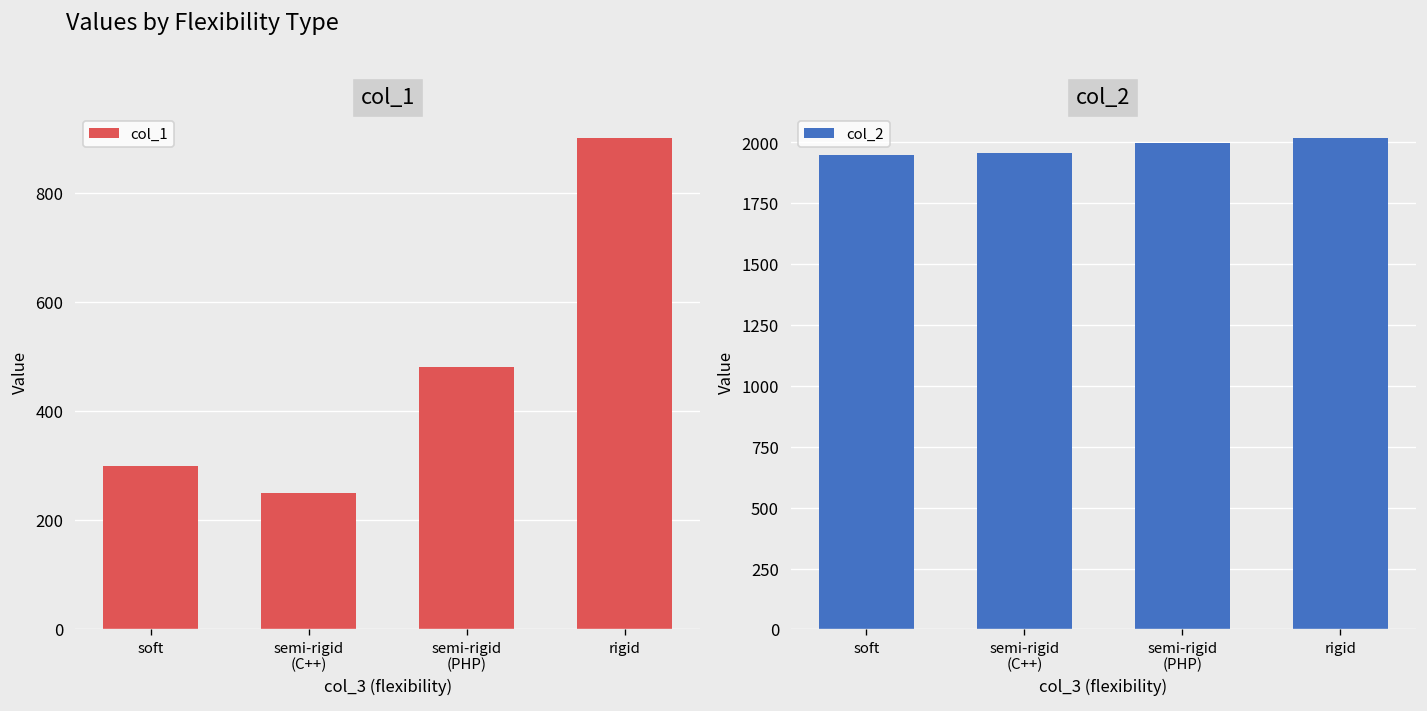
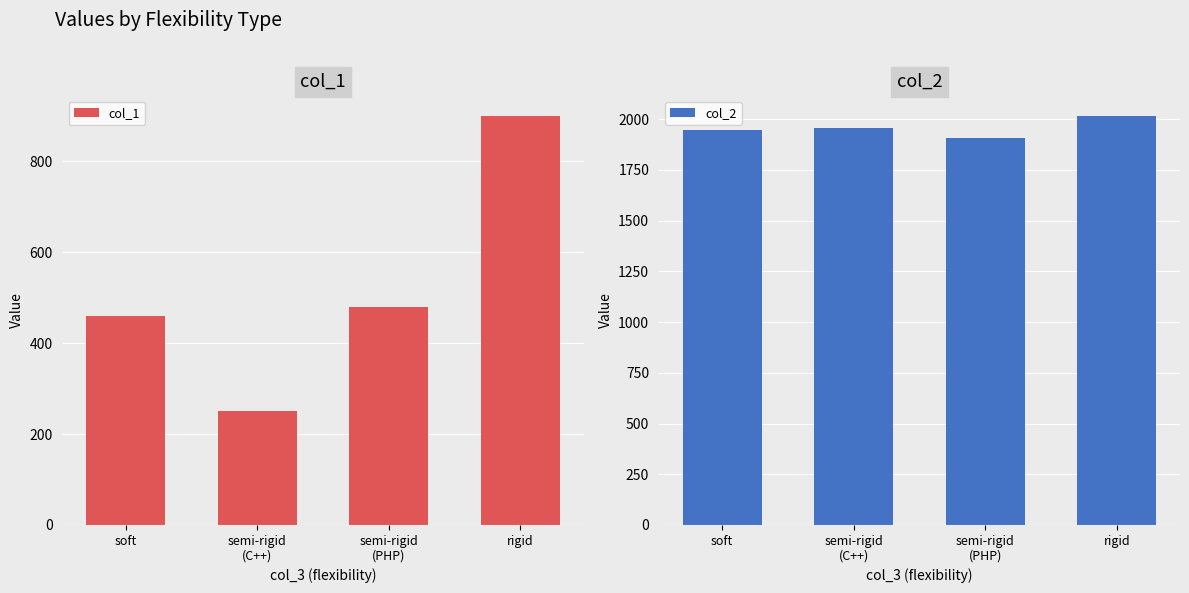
col_1, soft: 300 -> 460
col_2, semi-rigid (PHP): 2000 -> 1910
